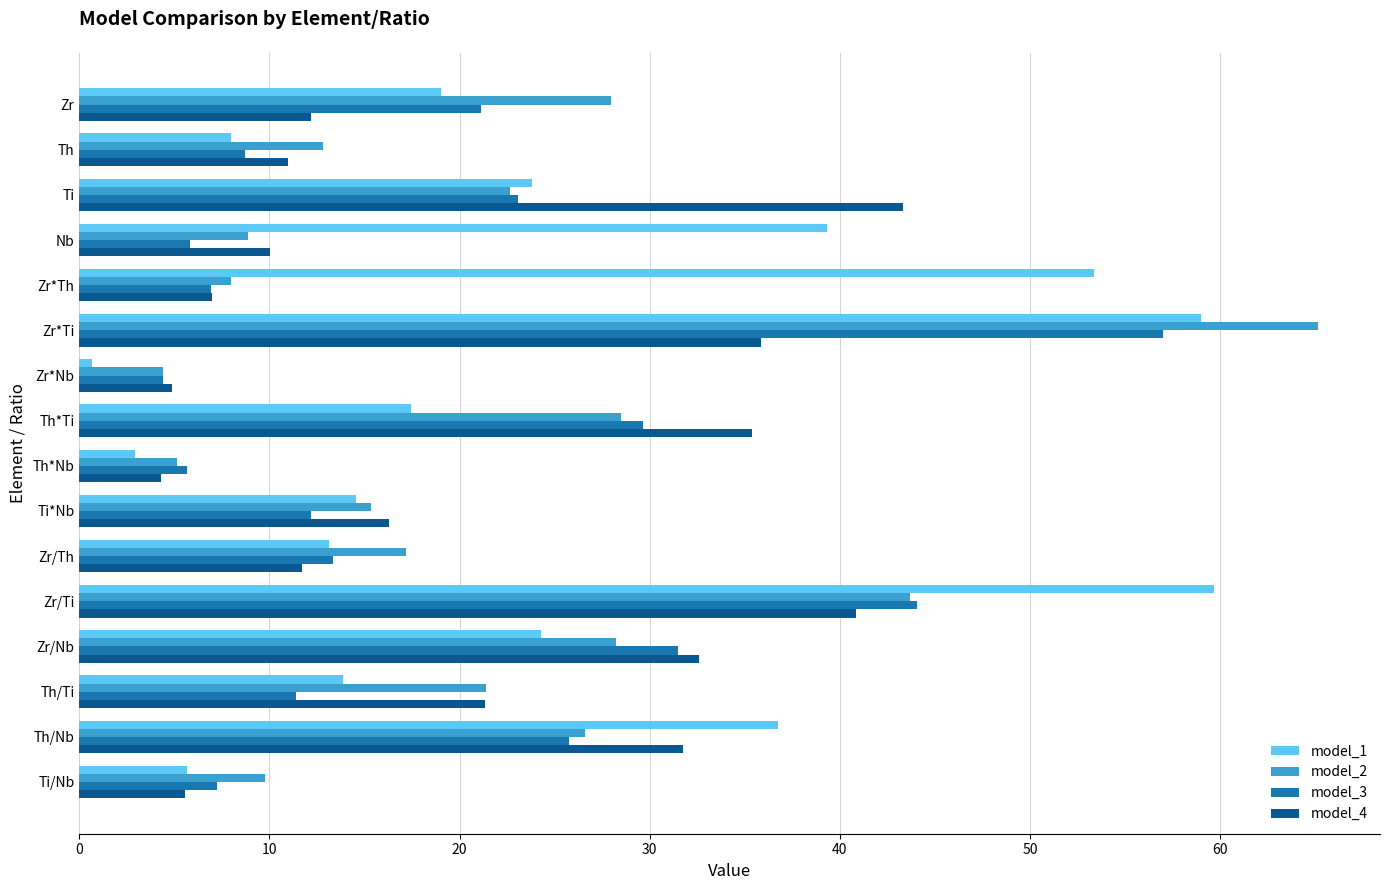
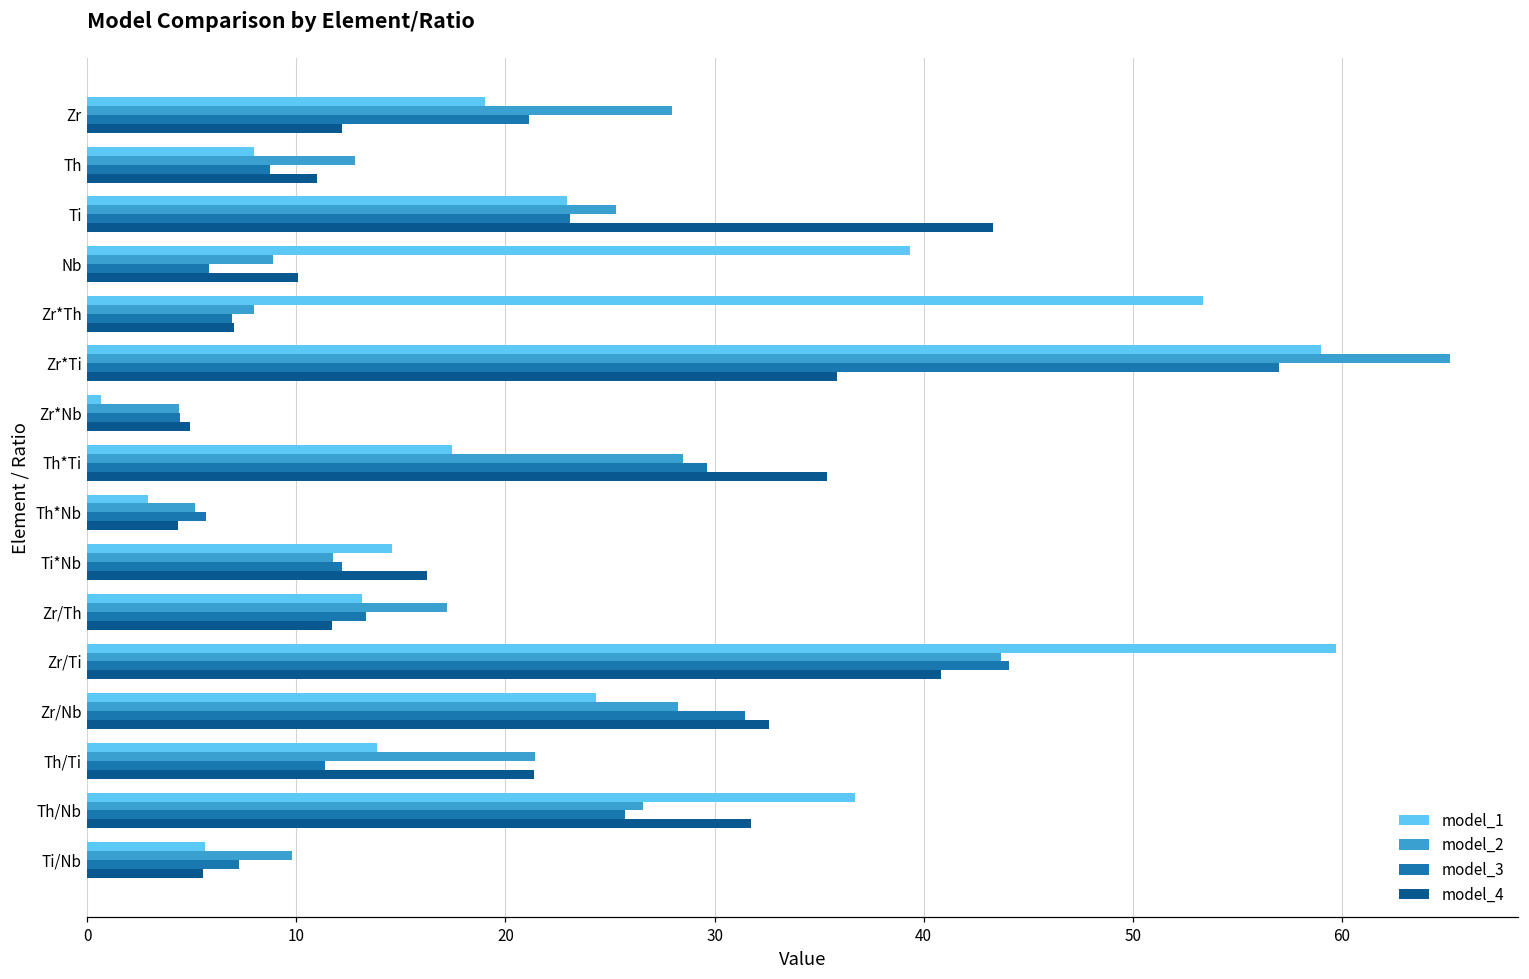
model_1, Ti: 23.8 -> 23.0
model_2, Ti: 22.6 -> 25.3
model_2, Ti*Nb: 15.4 -> 11.7
